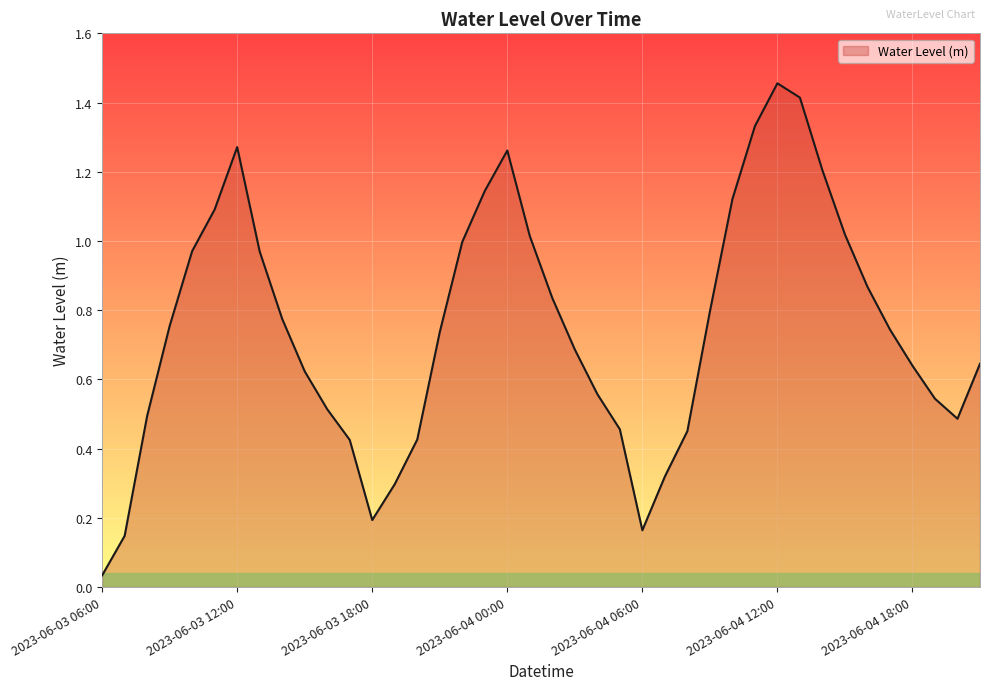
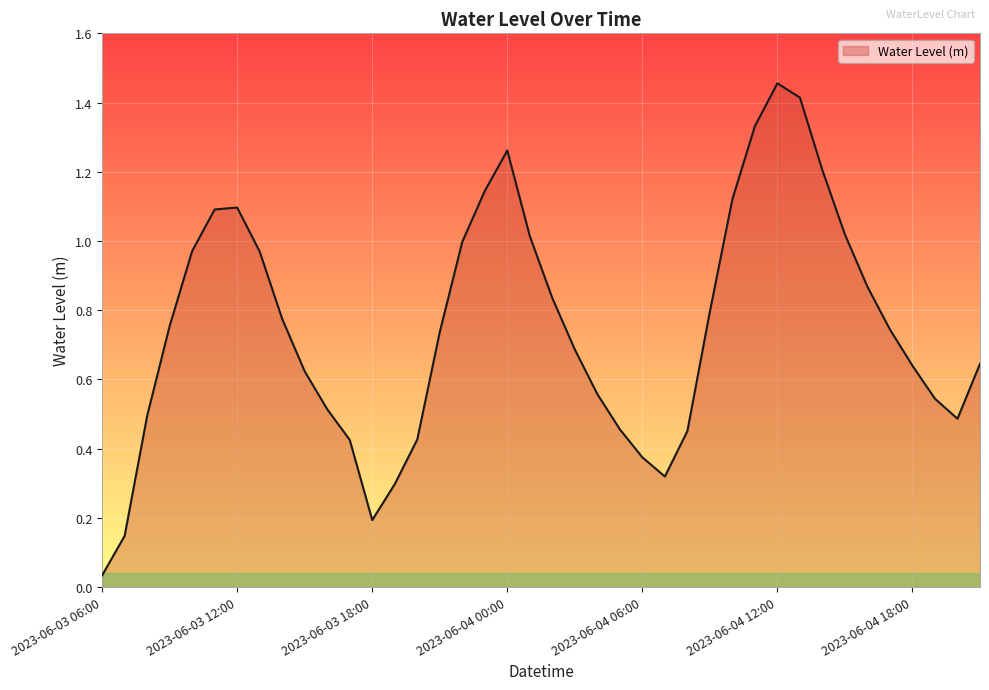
2023-06-03 12:00: 1.27 -> 1.10
2023-06-04 06:00: 0.16 -> 0.37
